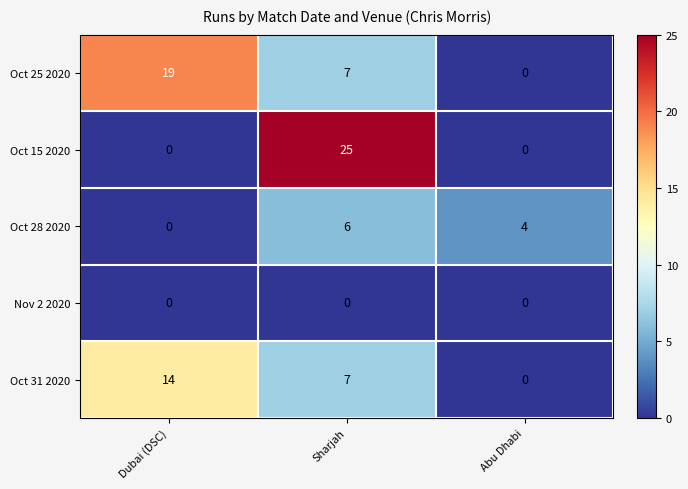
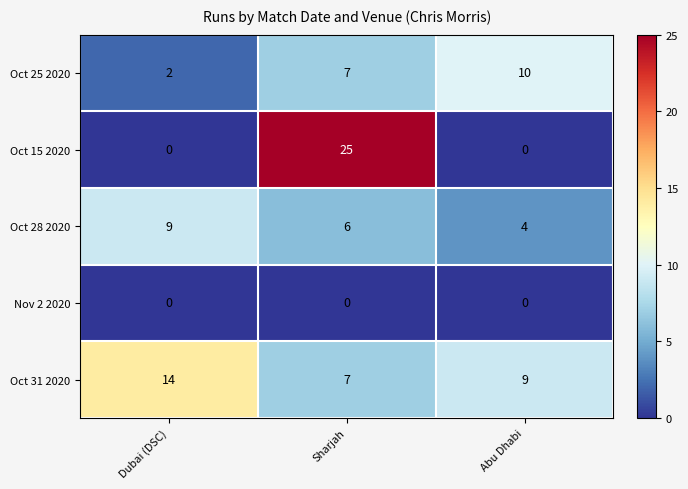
Oct 25 2020, Dubai (DSC): 19 -> 2
Oct 25 2020, Abu Dhabi: 0 -> 10
Oct 28 2020, Dubai (DSC): 0 -> 9
Oct 31 2020, Abu Dhabi: 0 -> 9
